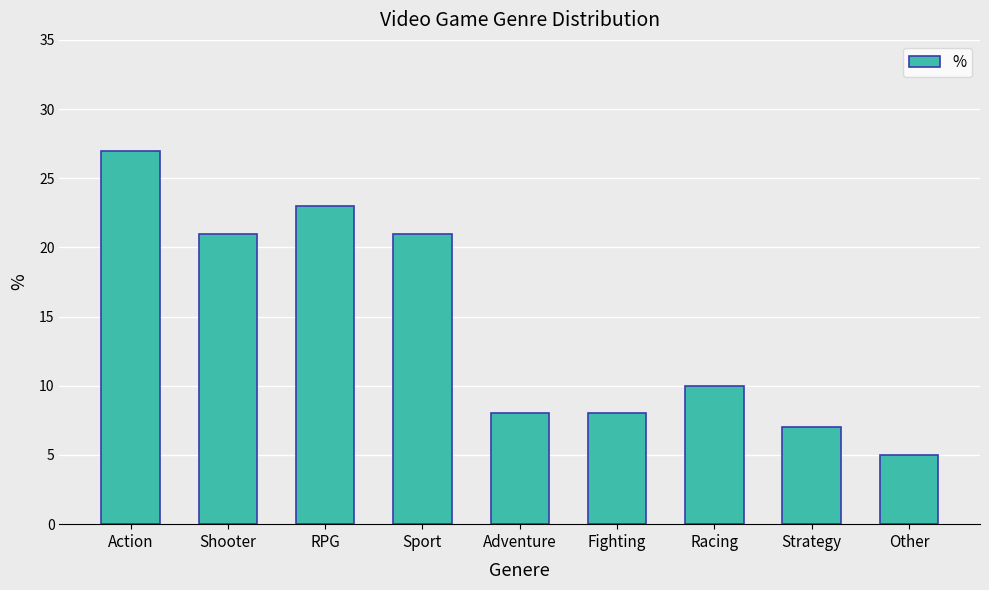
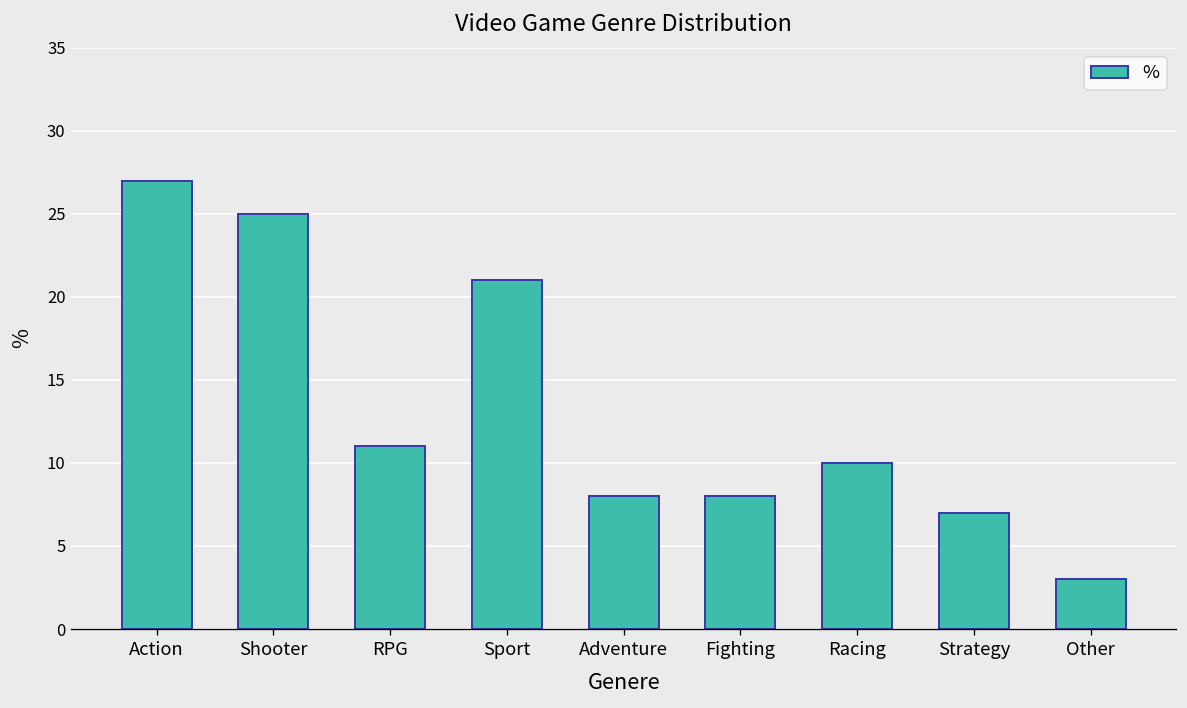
Shooter: 21 -> 25
RPG: 23 -> 11
Other: 5 -> 3
